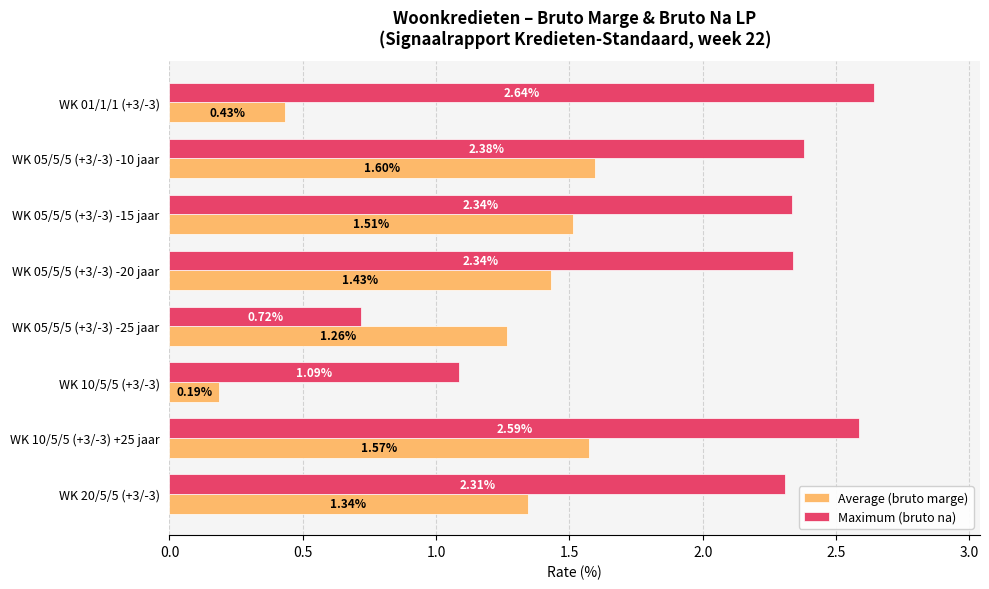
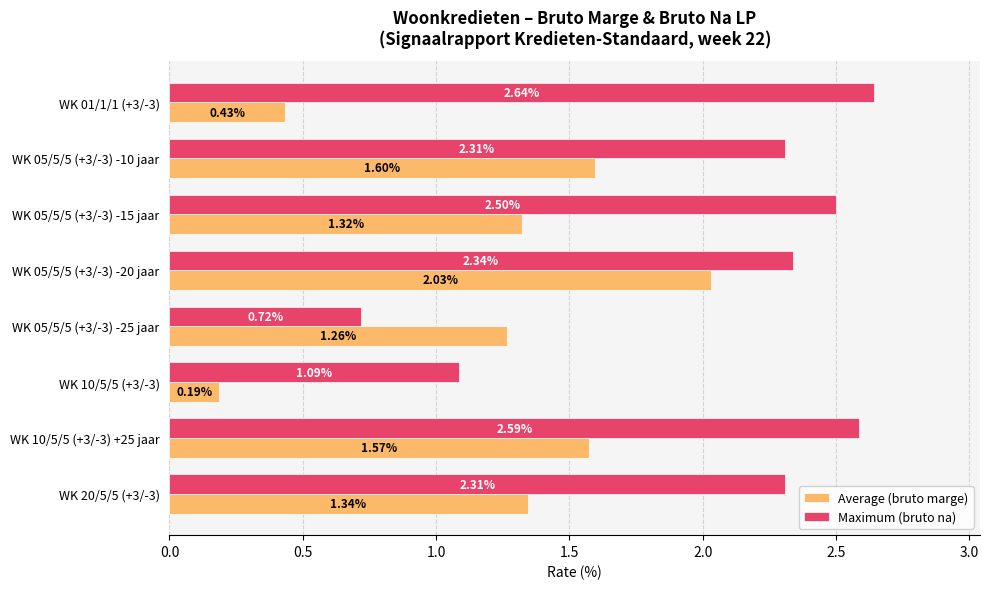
Maximum (bruto na), WK 05/5/5 (+3/-3) -10 jaar: 2.38% -> 2.31%
Maximum (bruto na), WK 05/5/5 (+3/-3) -15 jaar: 2.34% -> 2.50%
Average (bruto marge), WK 05/5/5 (+3/-3) -15 jaar: 1.51% -> 1.32%
Average (bruto marge), WK 05/5/5 (+3/-3) -20 jaar: 1.43% -> 2.03%
